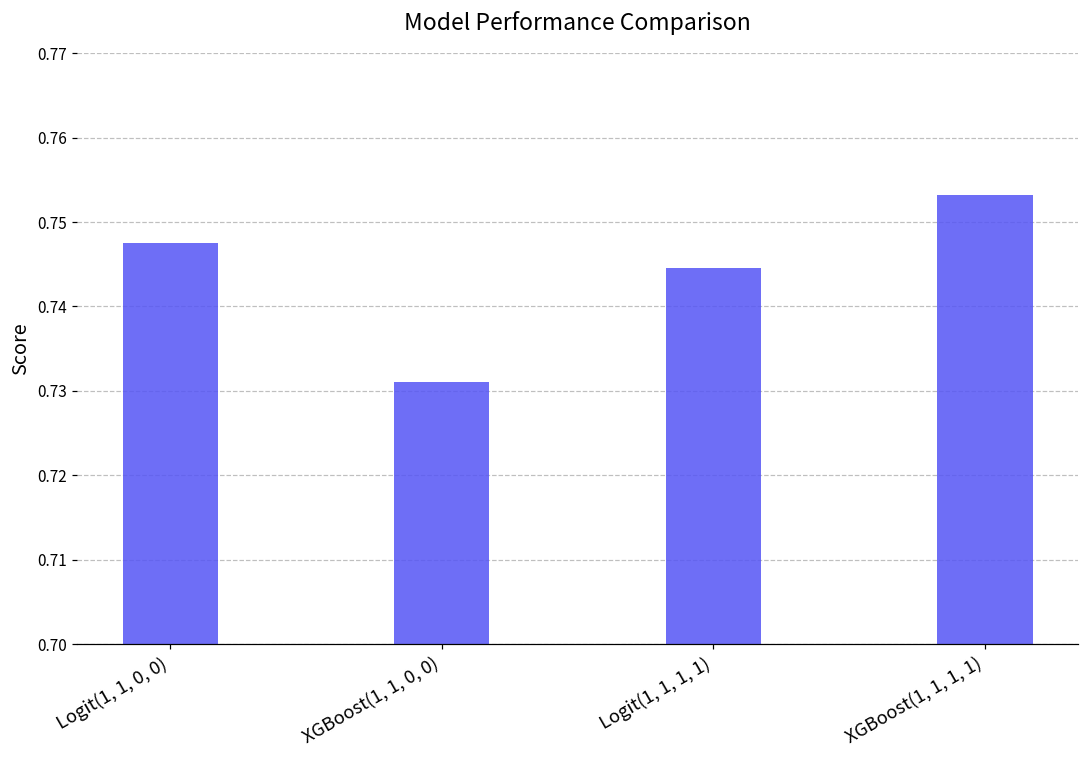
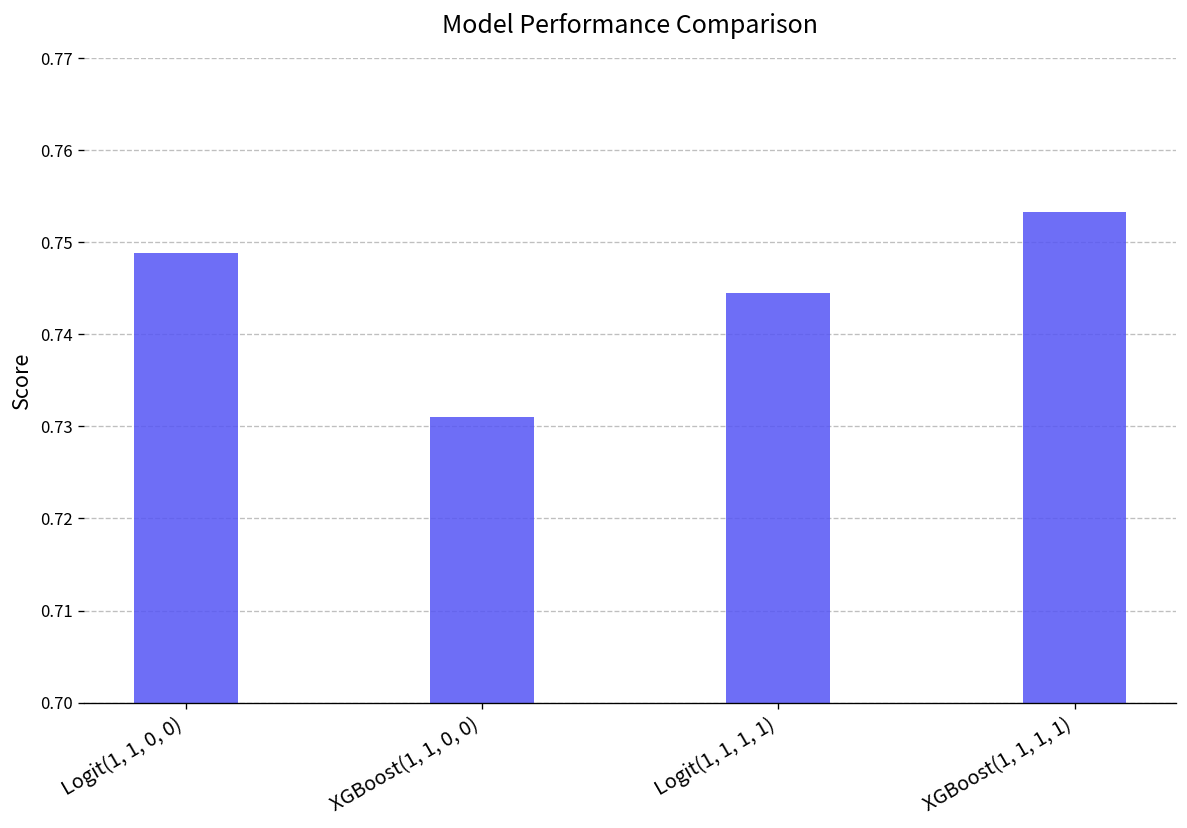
Logit(1, 1, 0, 0): 0.748 -> 0.749
